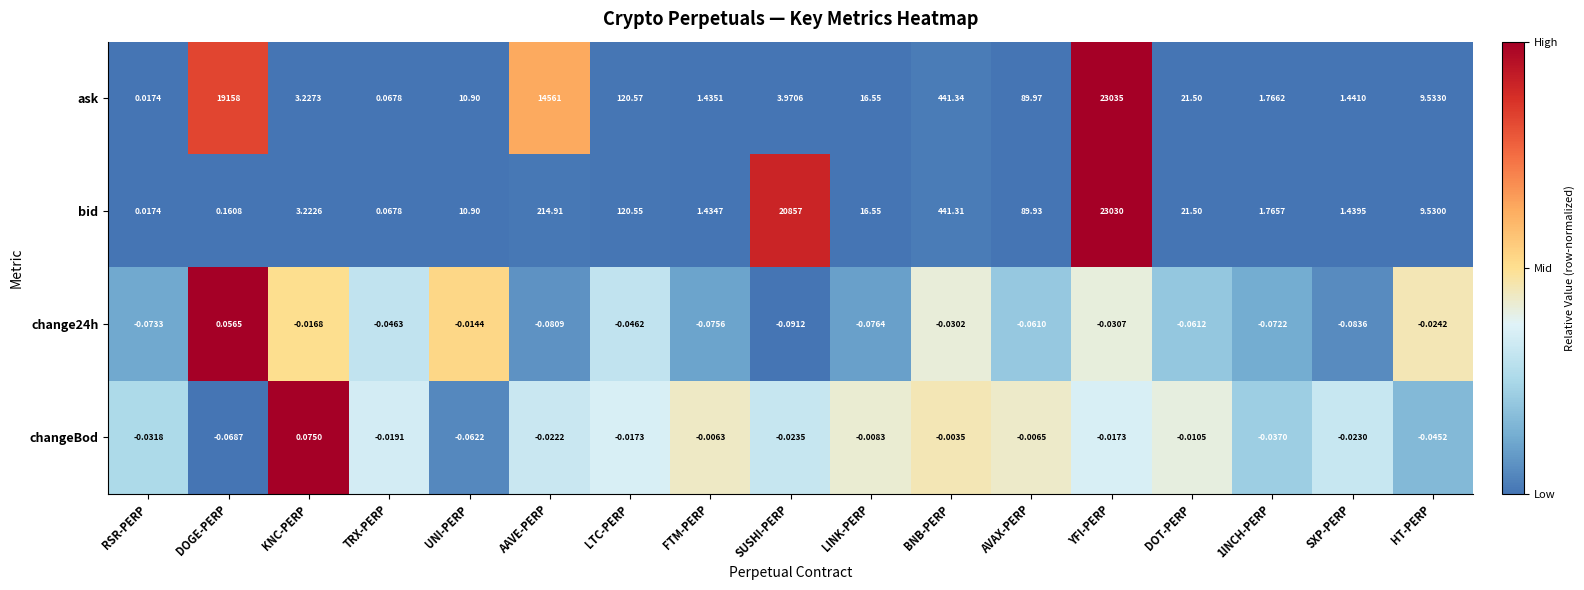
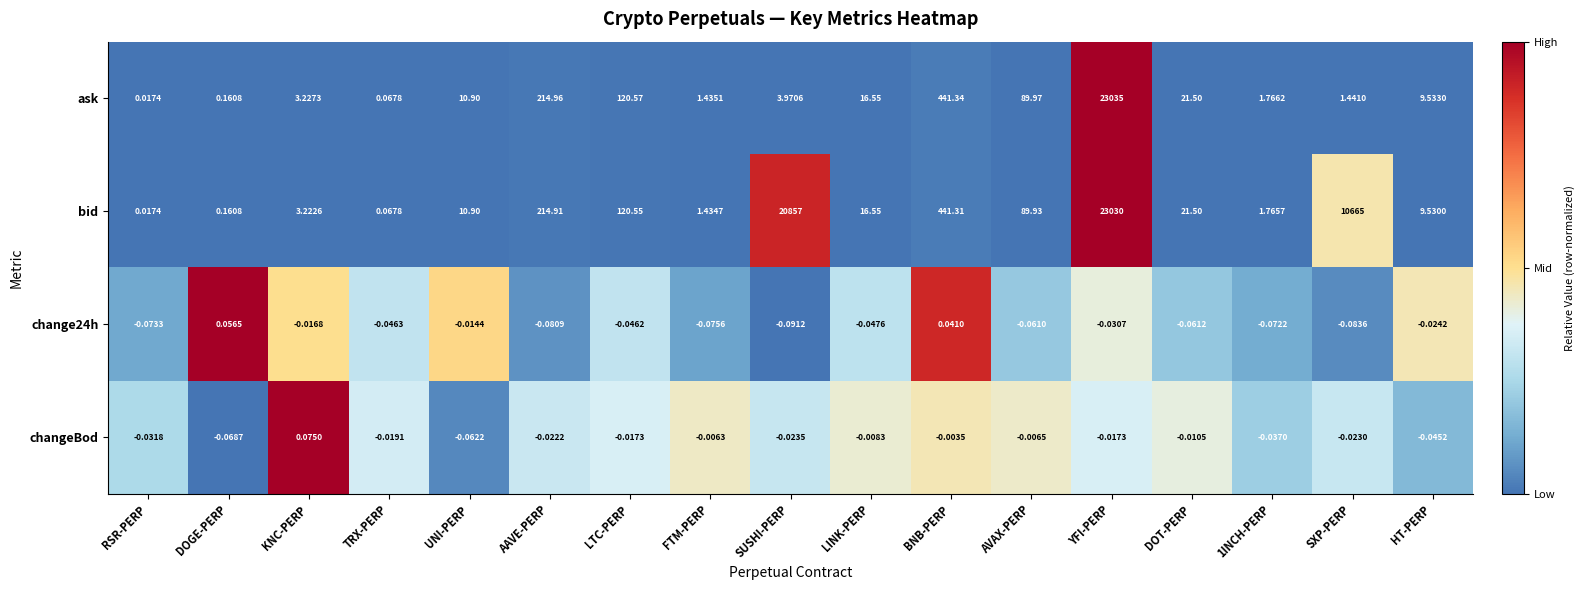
ask, DOGE-PERP: 19158 -> 0.1608
ask, AAVE-PERP: 14561 -> 214.96
bid, SXP-PERP: 1.4395 -> 10665
change24h, LINK-PERP: -0.0764 -> -0.0476
change24h, BNB-PERP: -0.0302 -> 0.0410
